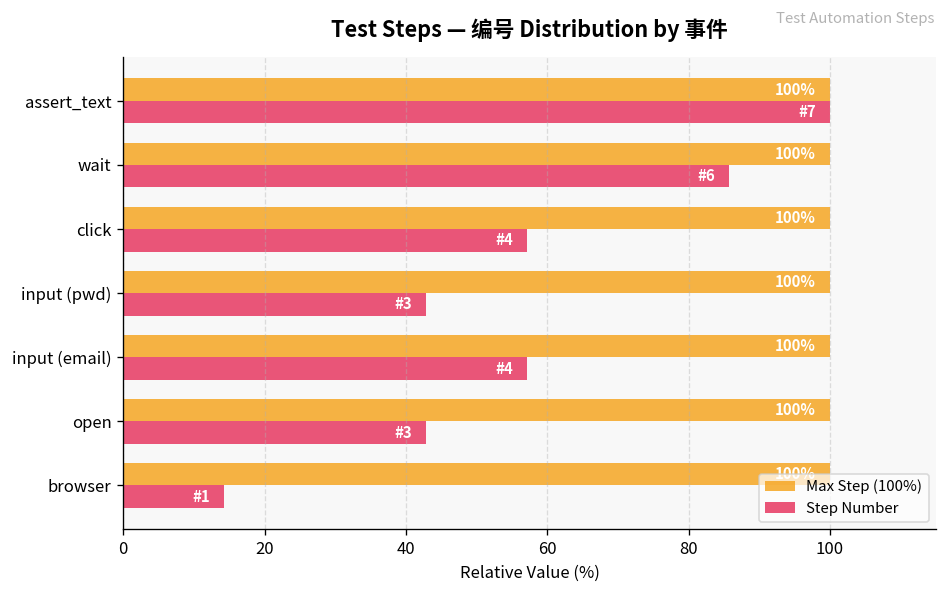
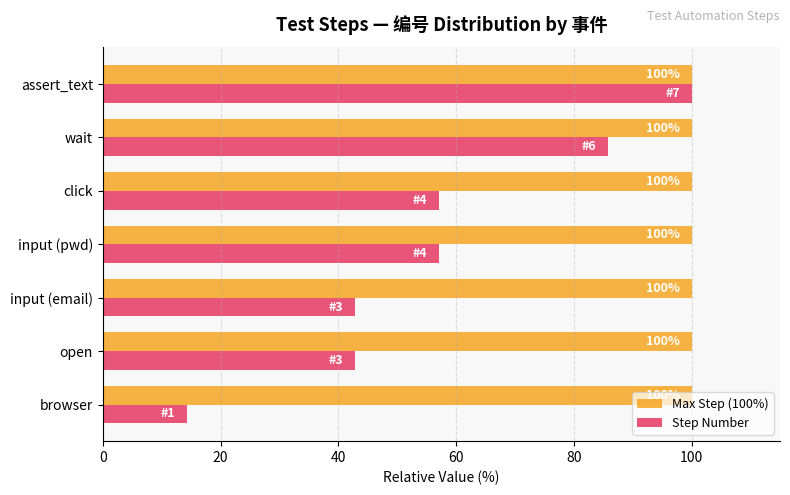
Step Number, input (pwd): 3 -> 4
Step Number, input (email): 4 -> 3
